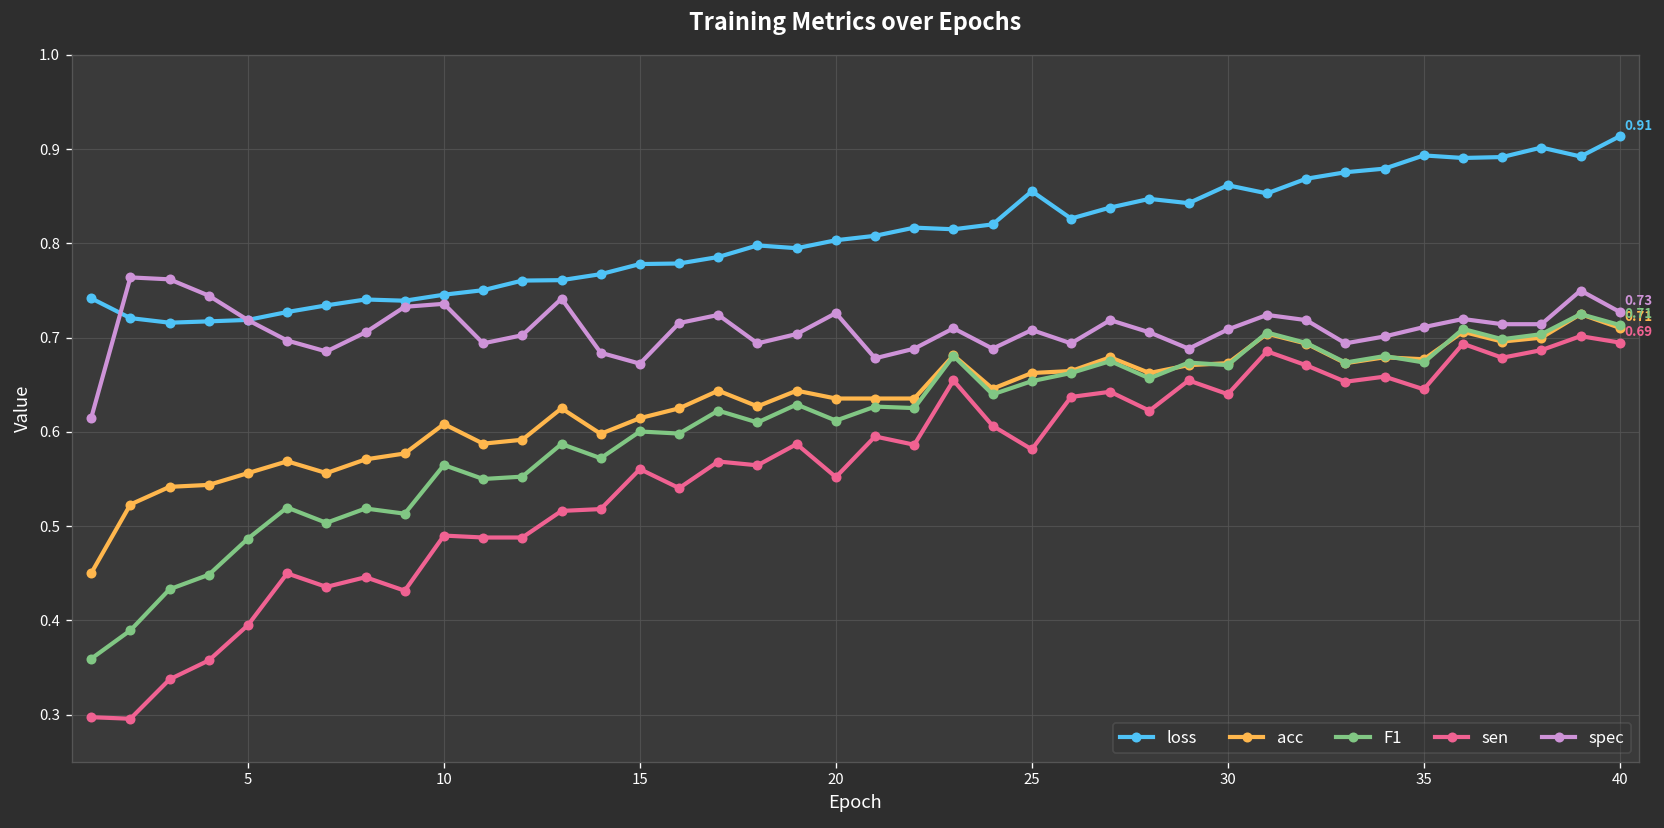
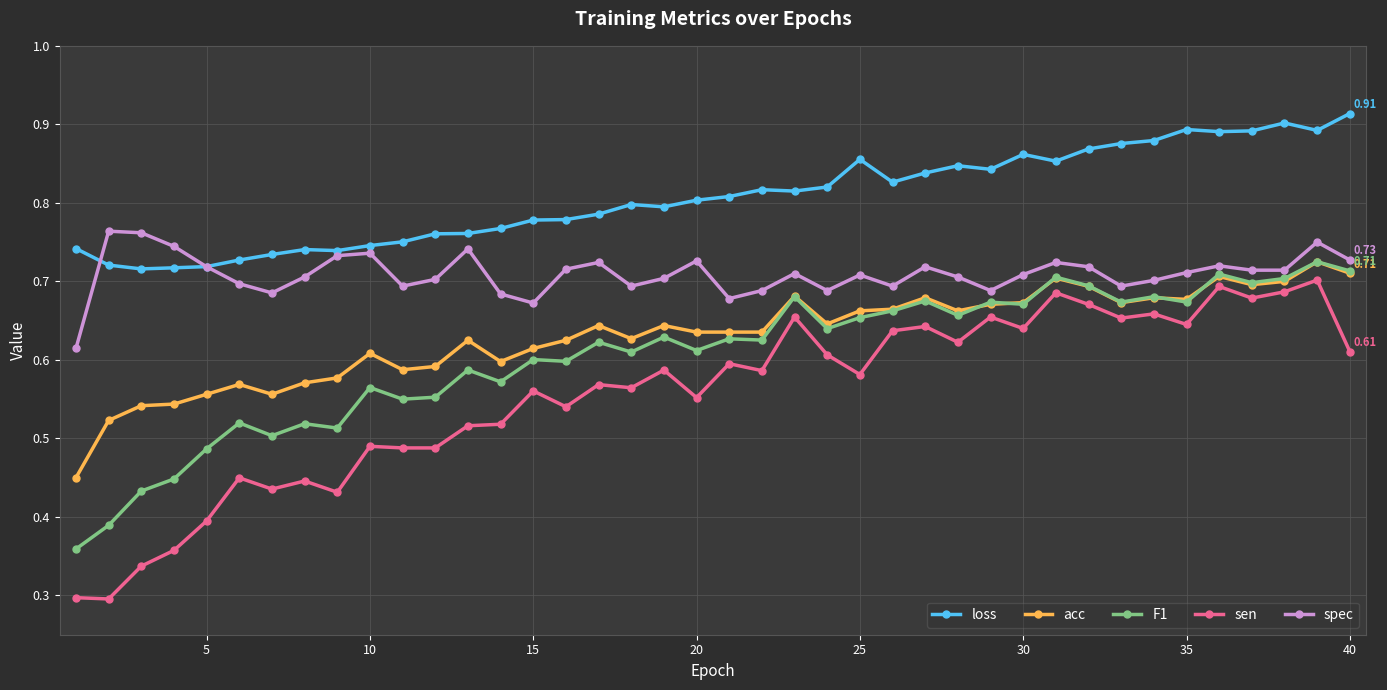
sen, 40: 0.69 -> 0.61
